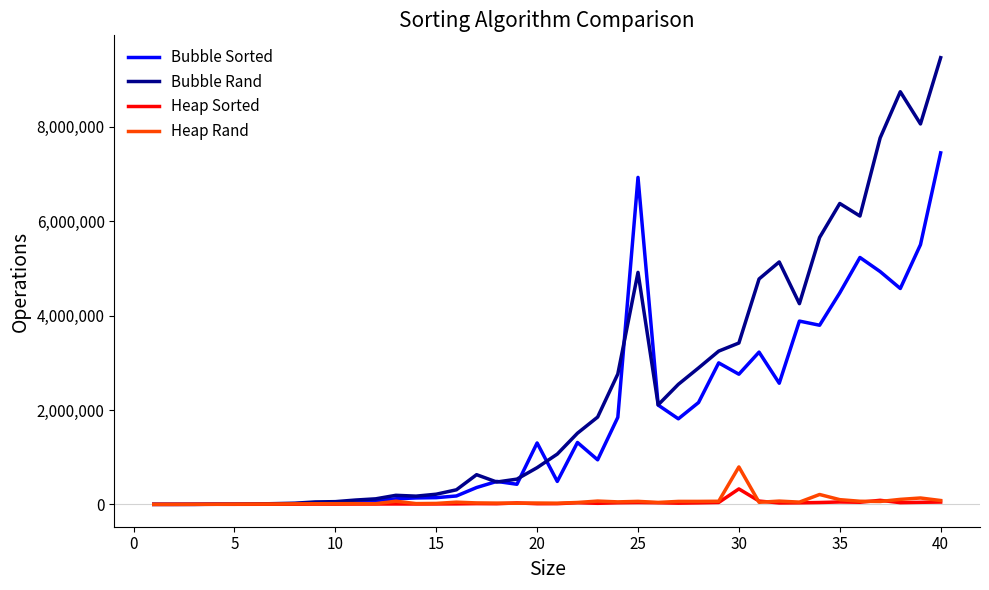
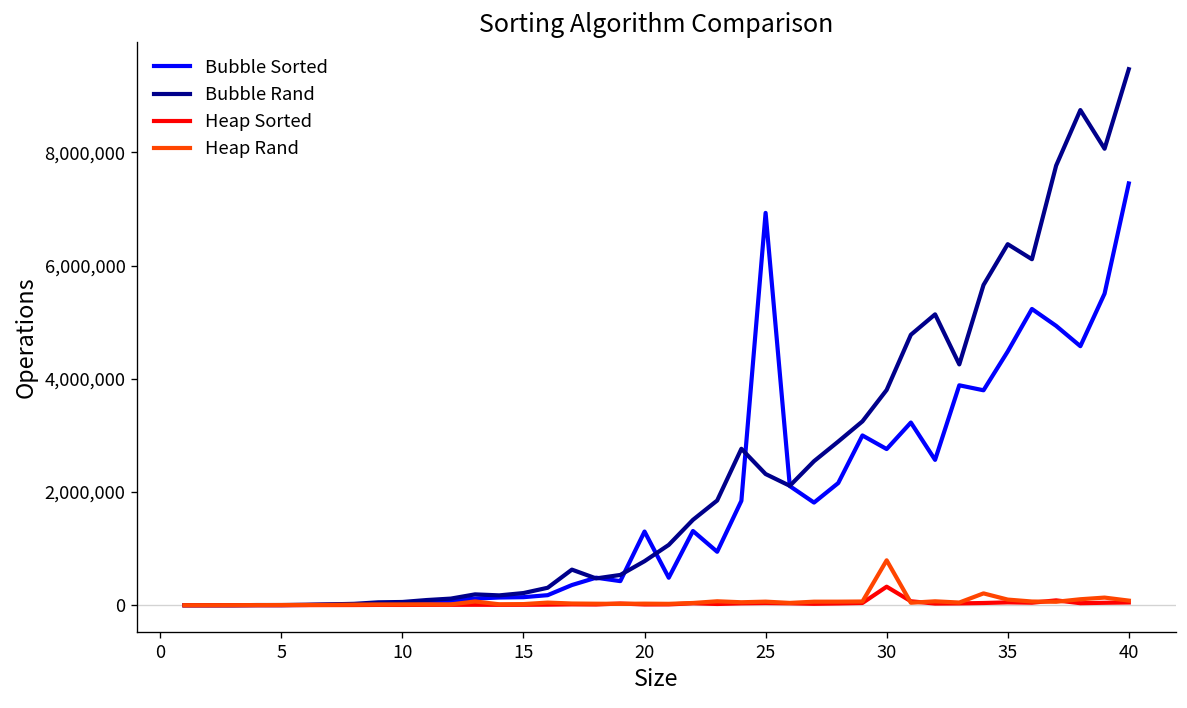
Bubble Rand, 25: 4,900,000 -> 2,300,000
Bubble Rand, 30: 3,400,000 -> 3,800,000
